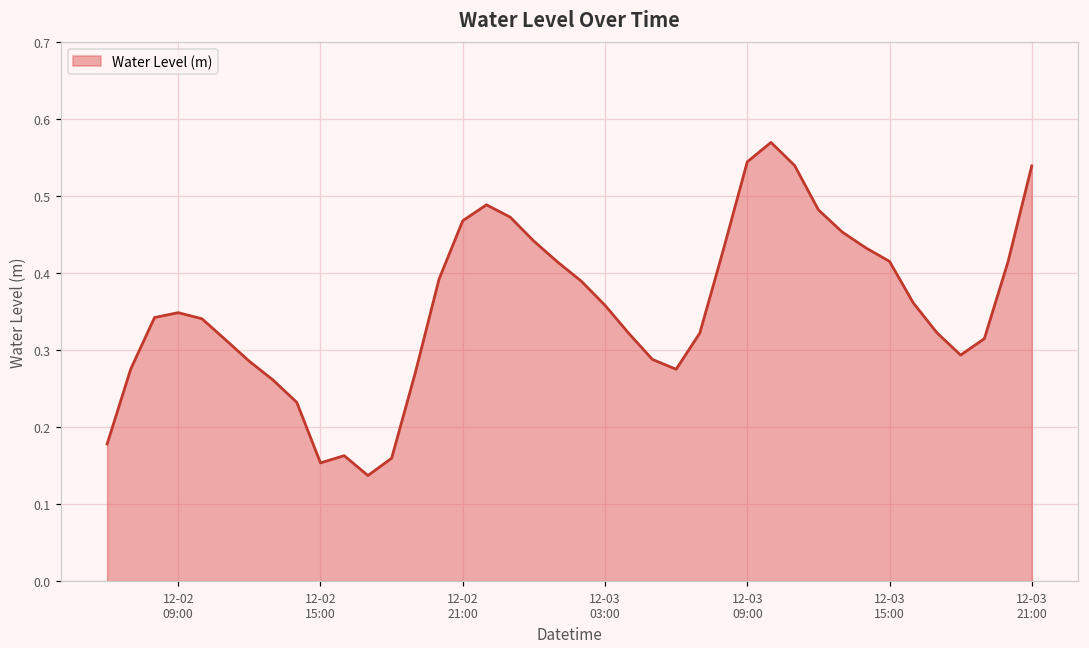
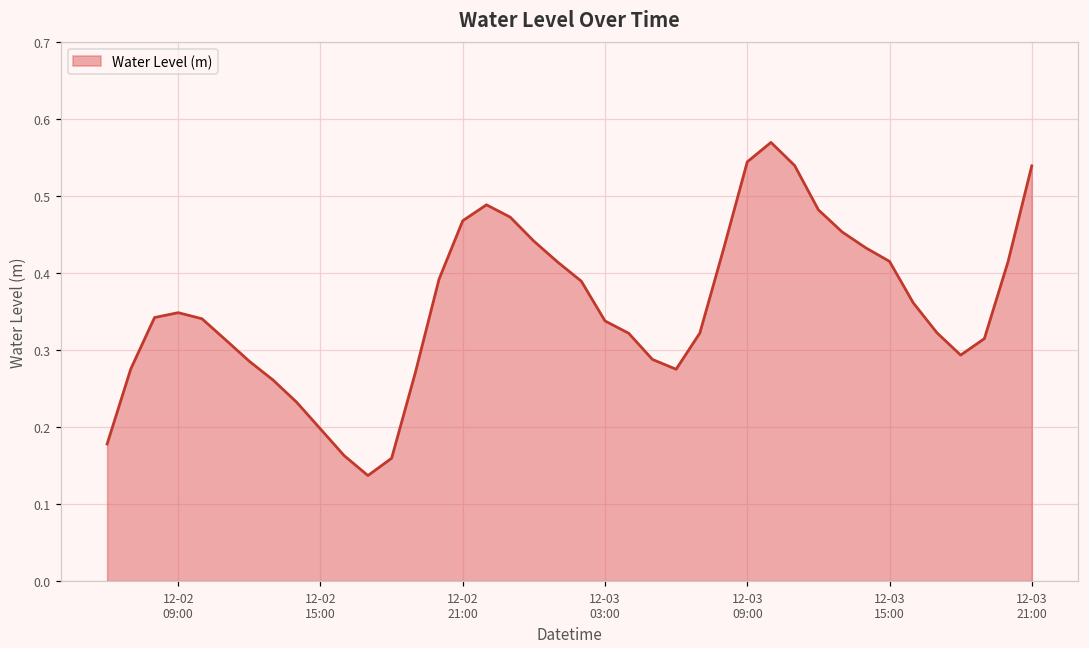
12-02 15:00: 0.15 -> 0.20
12-03 03:00: 0.36 -> 0.34
